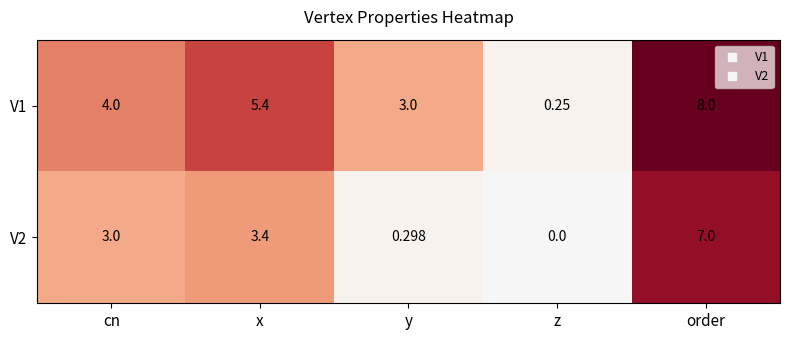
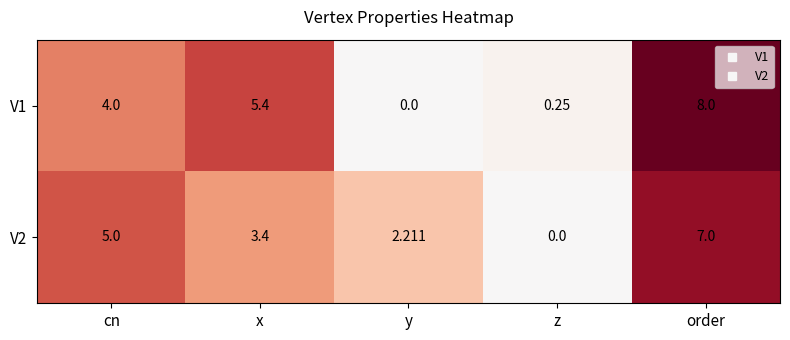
V1, y: 3.0 -> 0.0
V2, cn: 3.0 -> 5.0
V2, y: 0.298 -> 2.211
